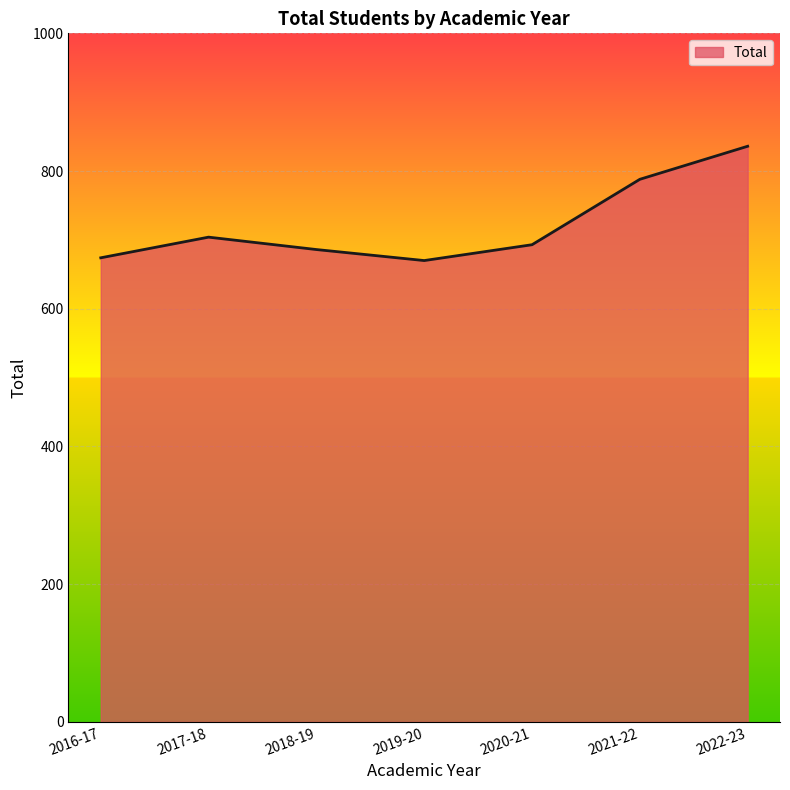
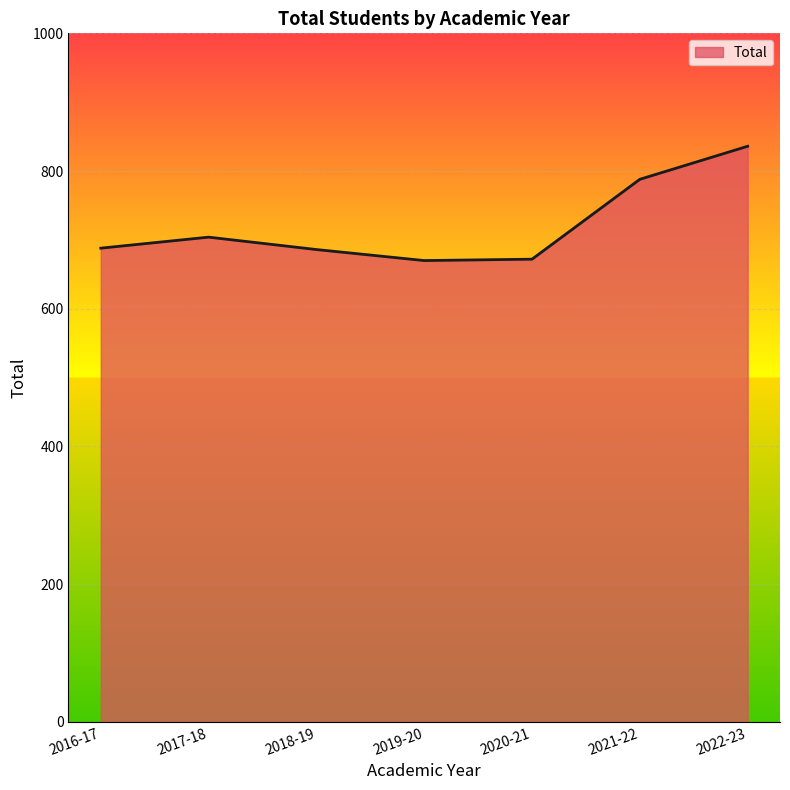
2016-17: 670 -> 690
2020-21: 690 -> 670
